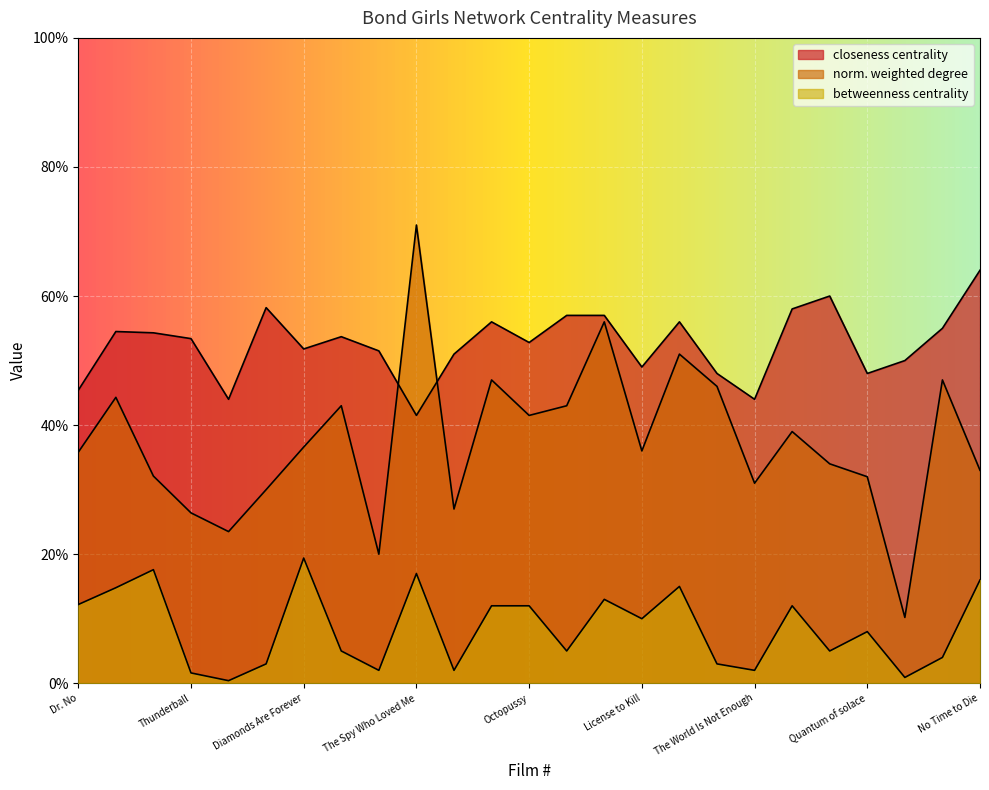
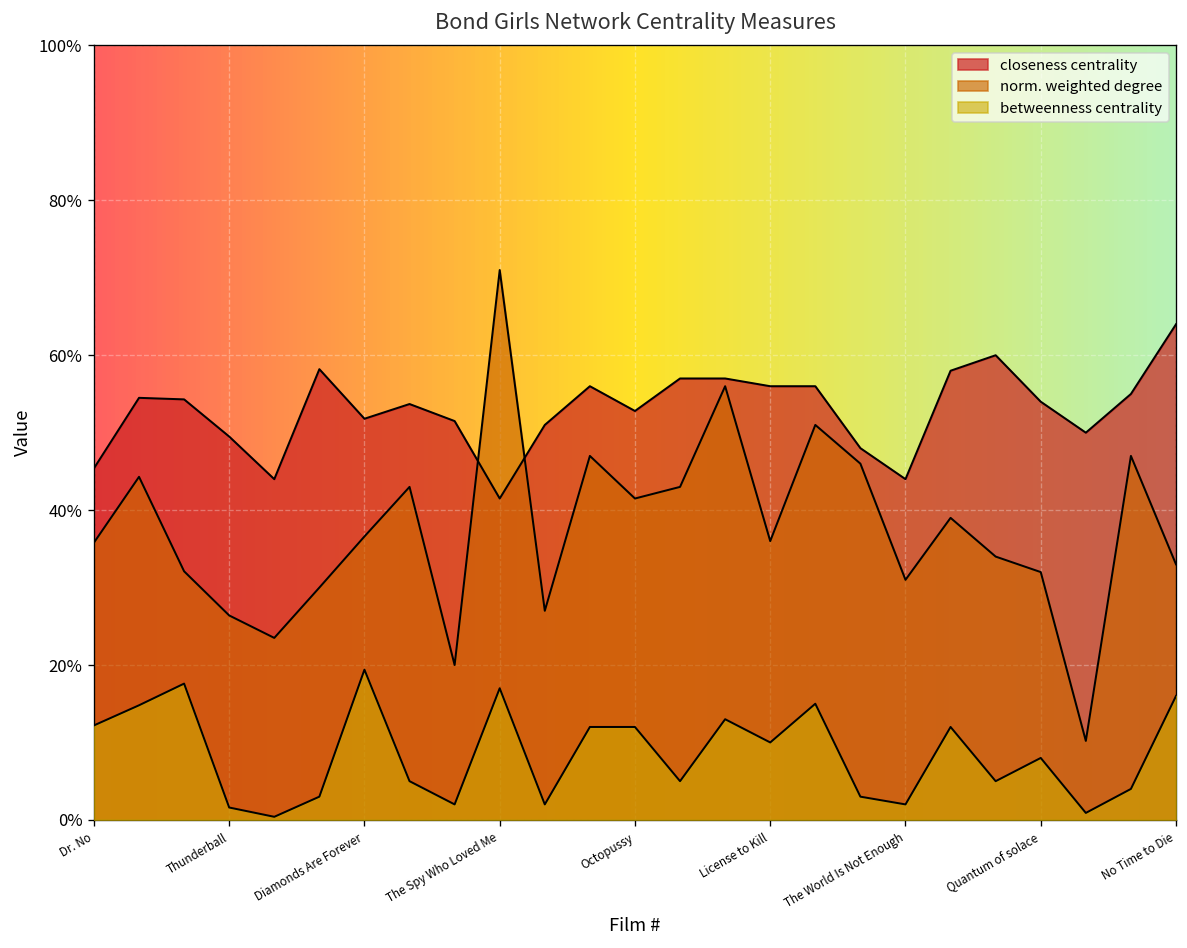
closeness centrality, Thunderball: 53% -> 50%
closeness centrality, License to Kill: 49% -> 56%
closeness centrality, Quantum of solace: 48% -> 54%
